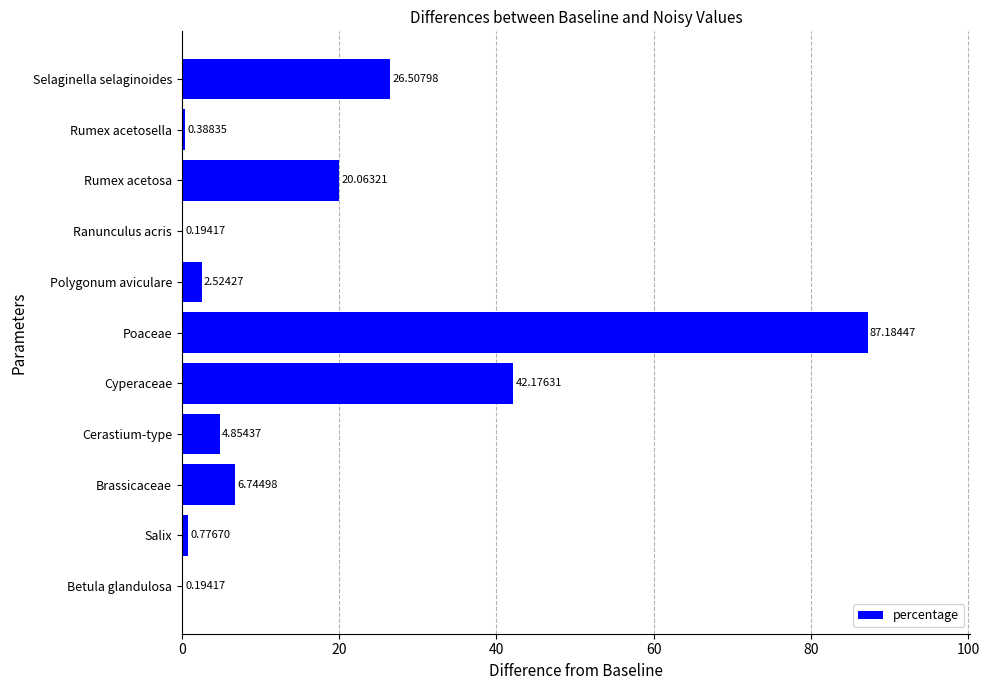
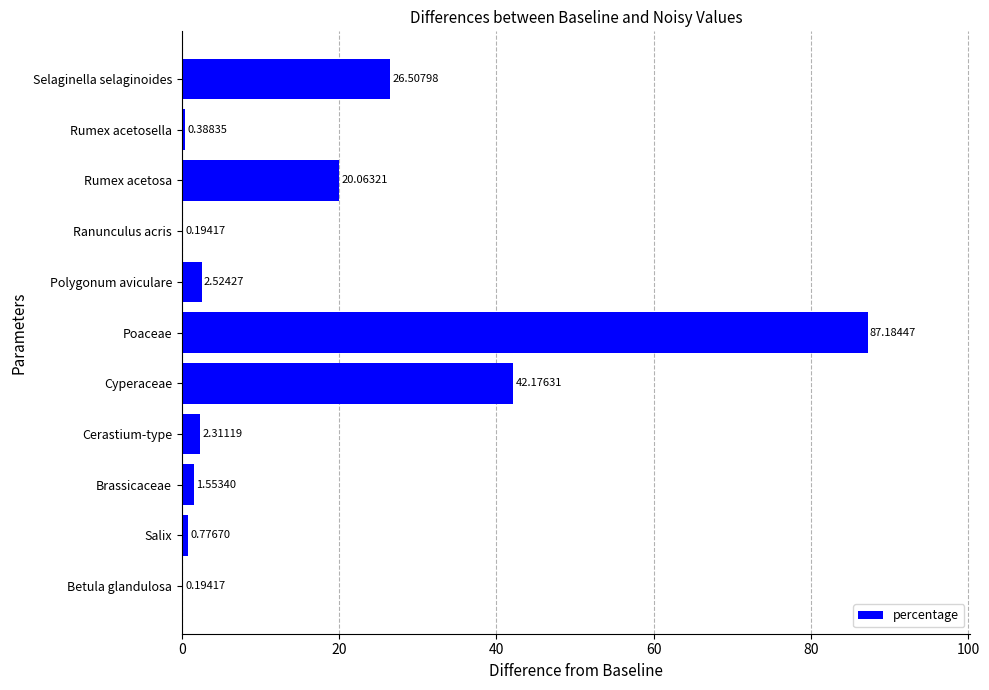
Cerastium-type: 4.85437 -> 2.31119
Brassicaceae: 6.74498 -> 1.55340
